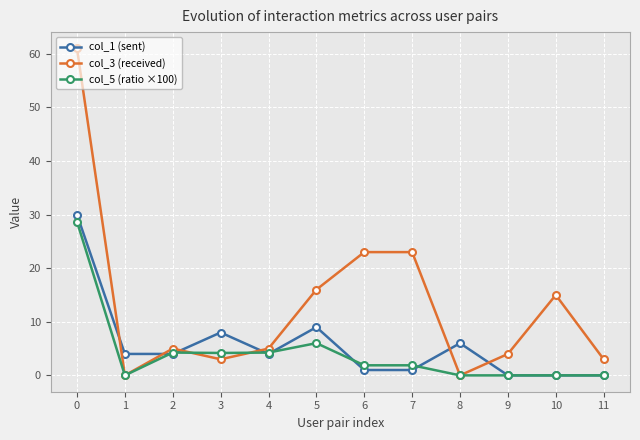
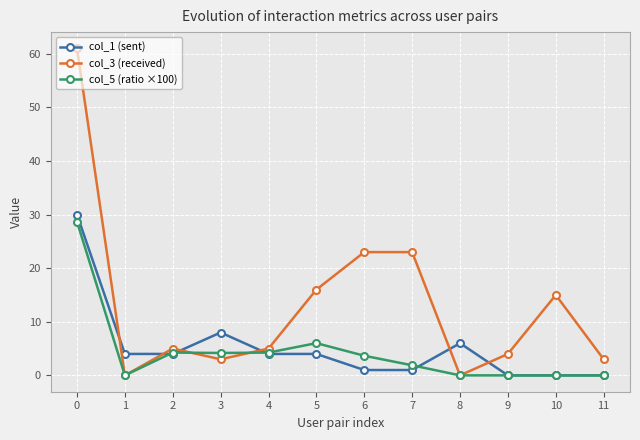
col_1 (sent), 5: 9 -> 4
col_5 (ratio ×100), 6: 2 -> 4
